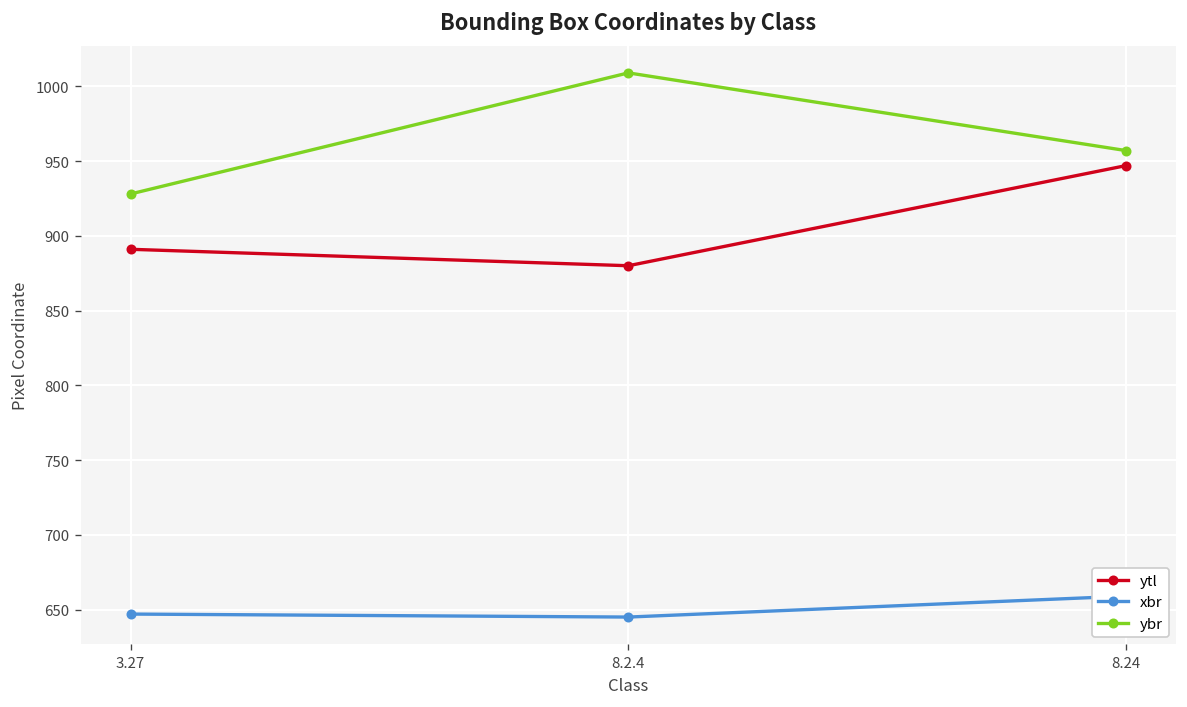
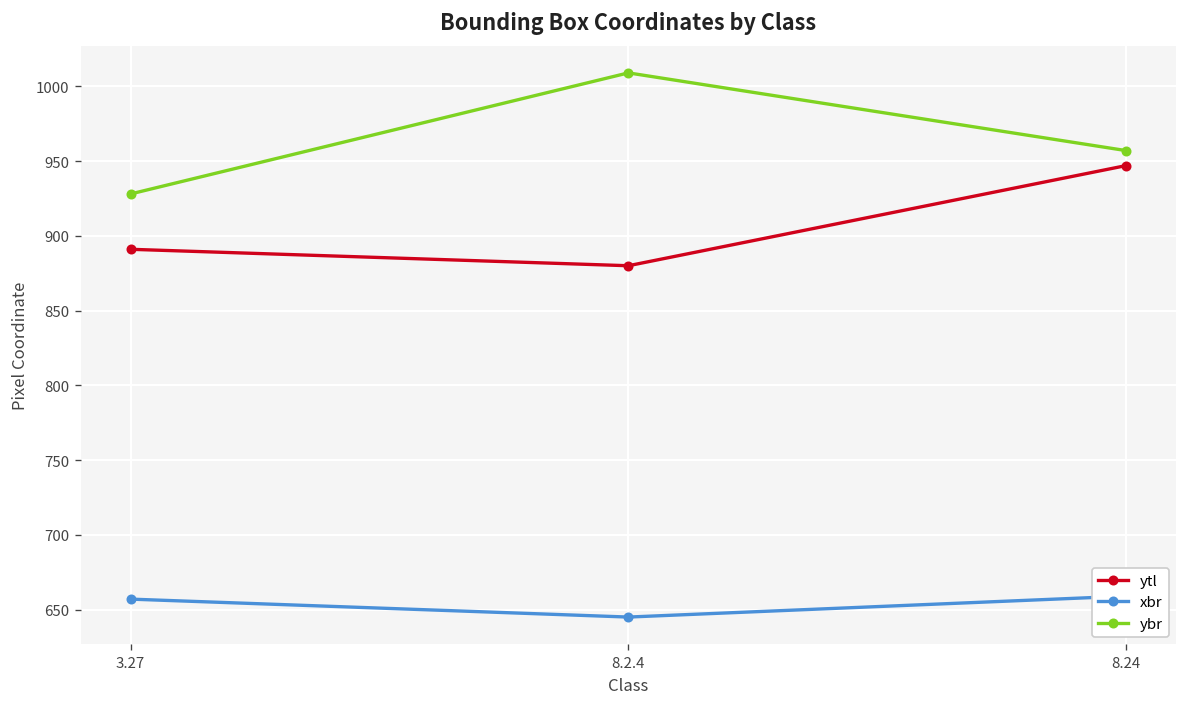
xbr, 3.27: 647 -> 657
